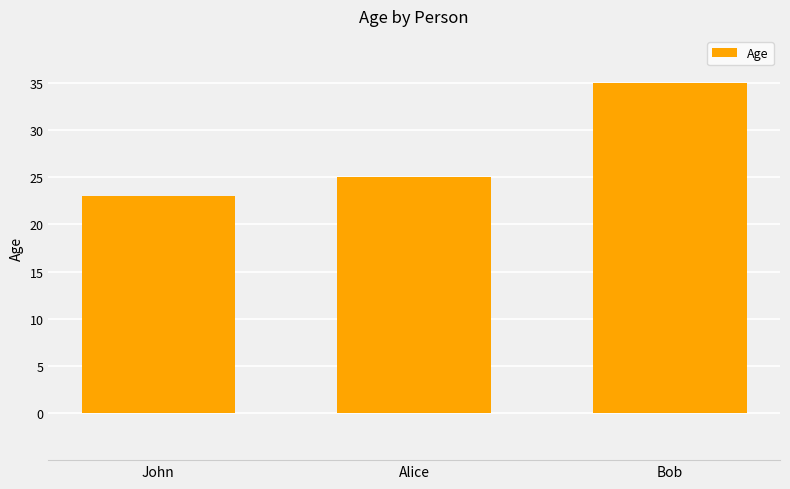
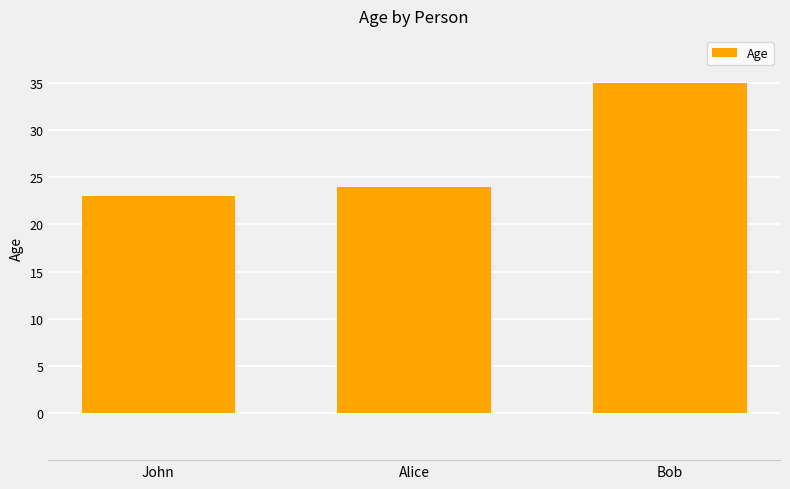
Alice: 25 -> 24
